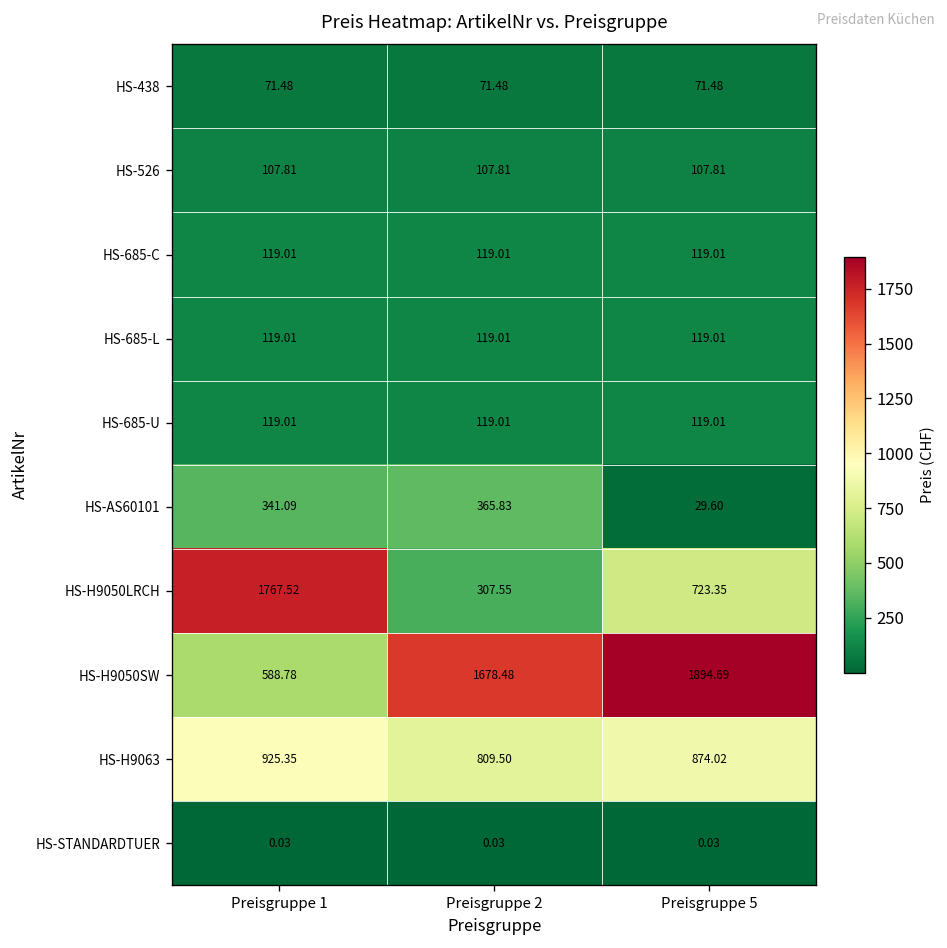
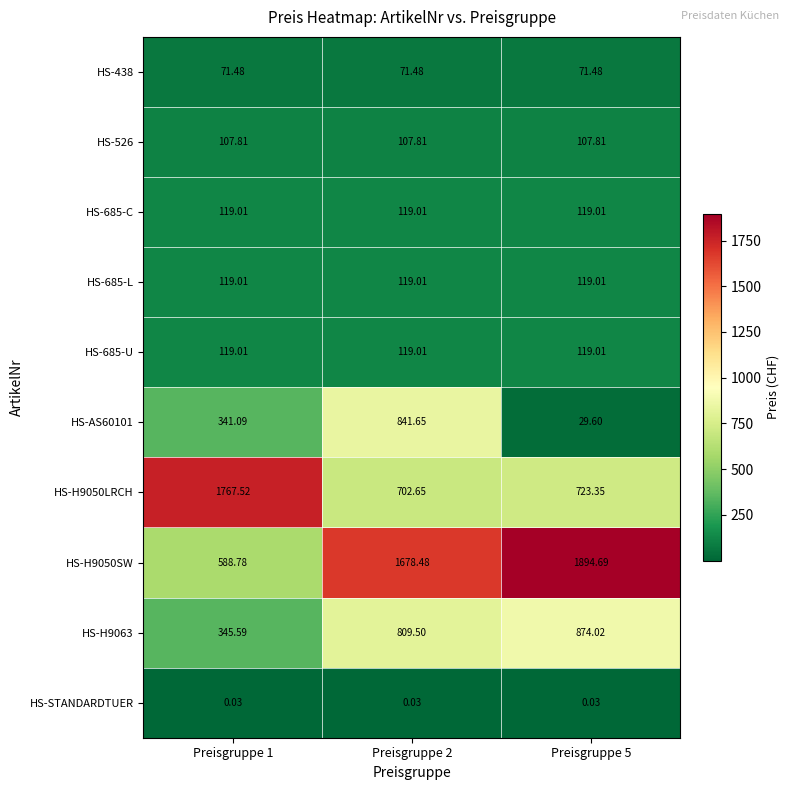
HS-AS60101, Preisgruppe 2: 365.83 -> 841.65
HS-H9050LRCH, Preisgruppe 2: 307.55 -> 702.65
HS-H9063, Preisgruppe 1: 925.35 -> 345.59
